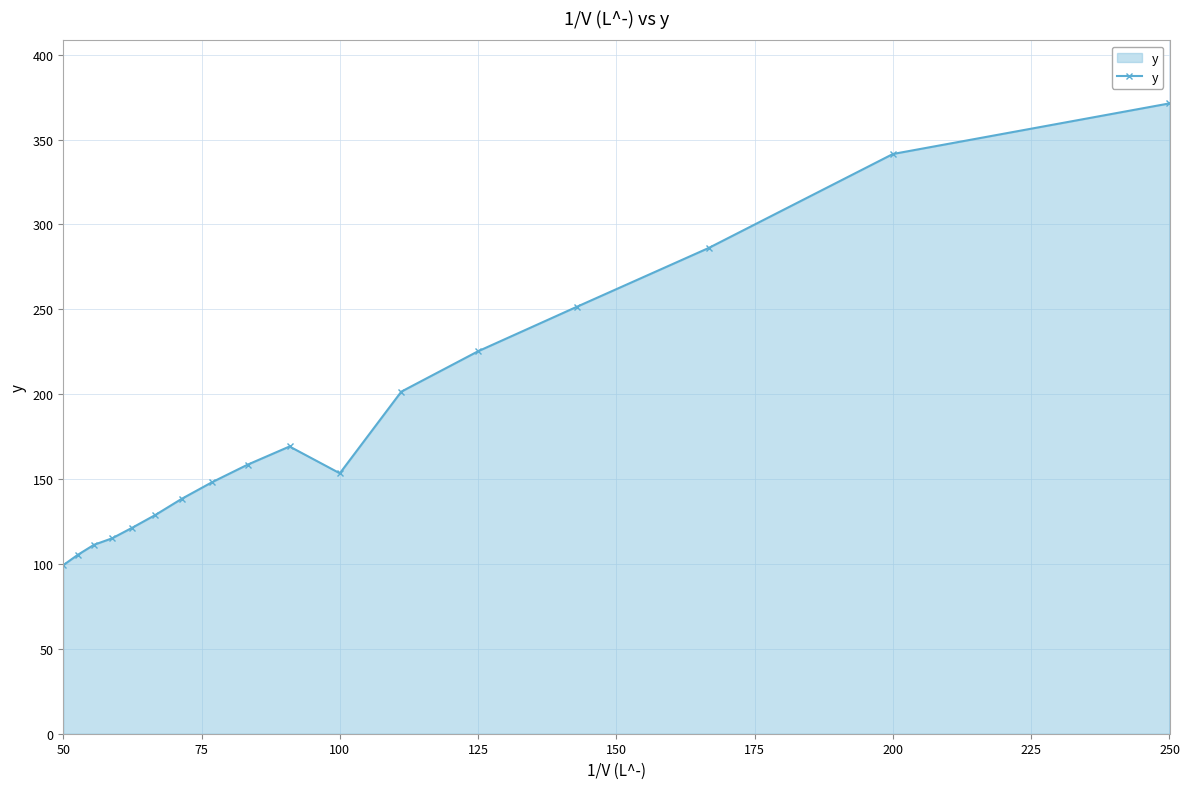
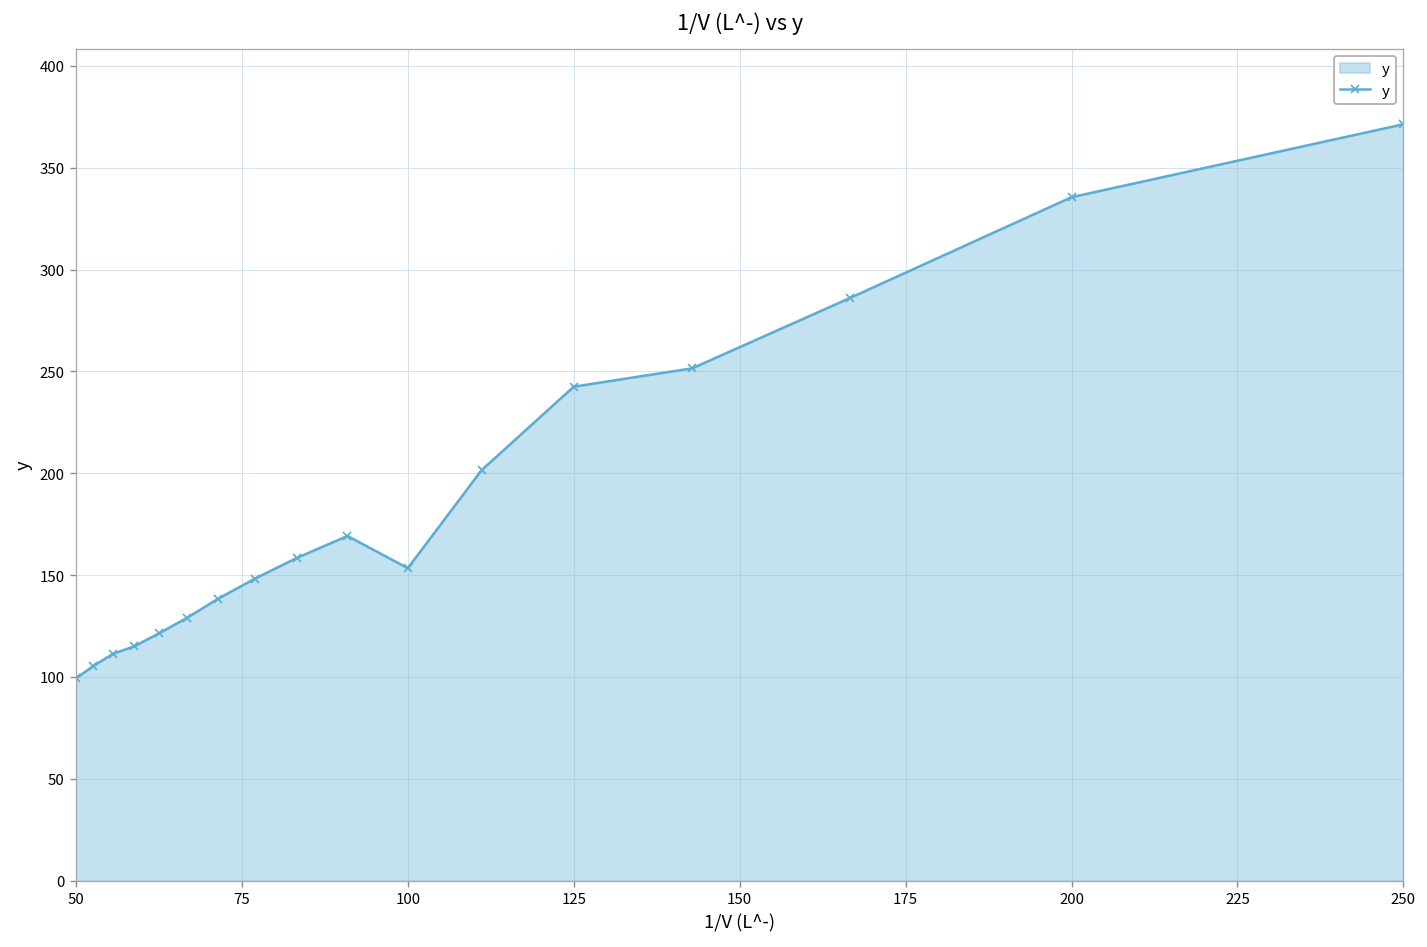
125: 225 -> 243
200: 342 -> 336
